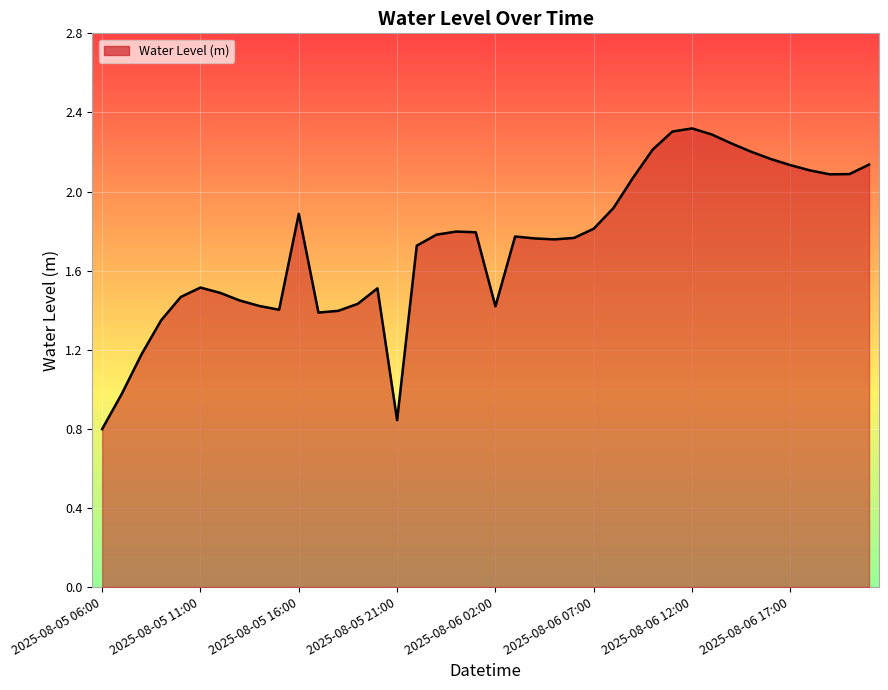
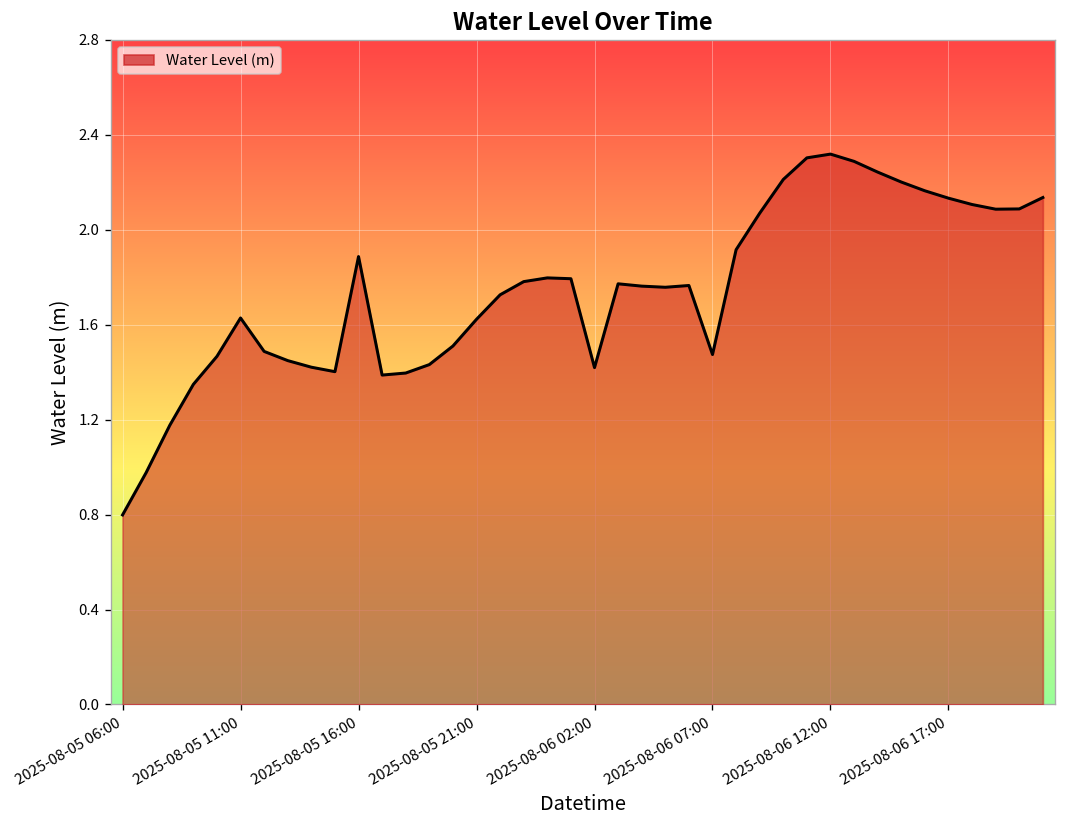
2025-08-05 11:00: 1.51 -> 1.63
2025-08-05 21:00: 0.84 -> 1.62
2025-08-06 07:00: 1.81 -> 1.47
